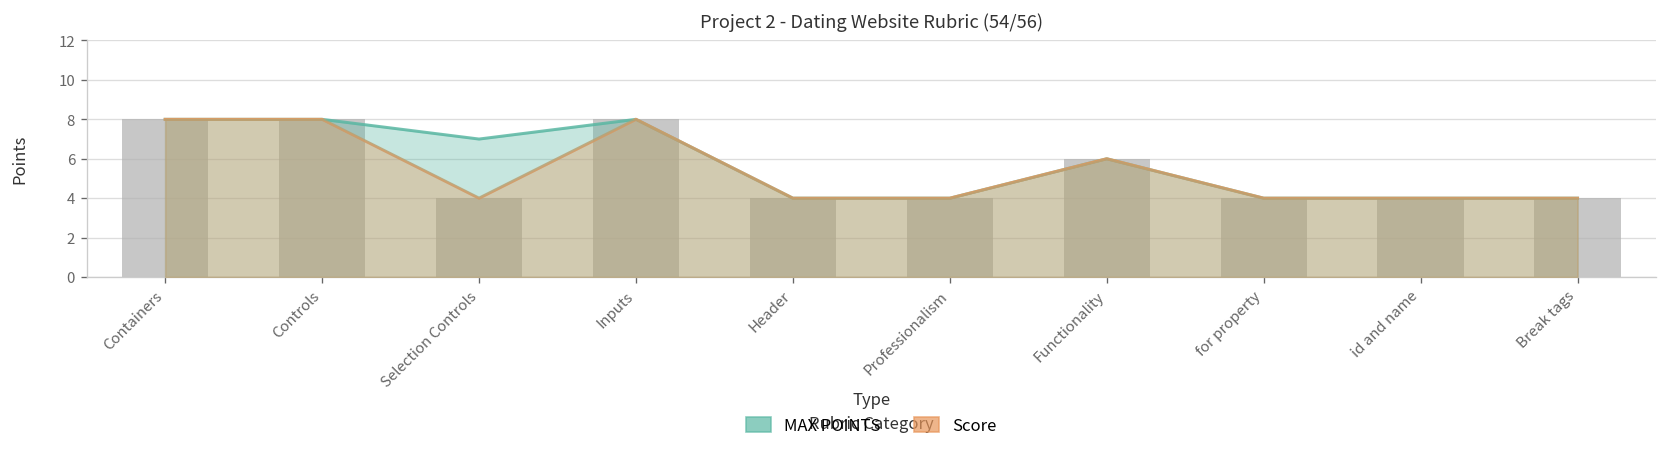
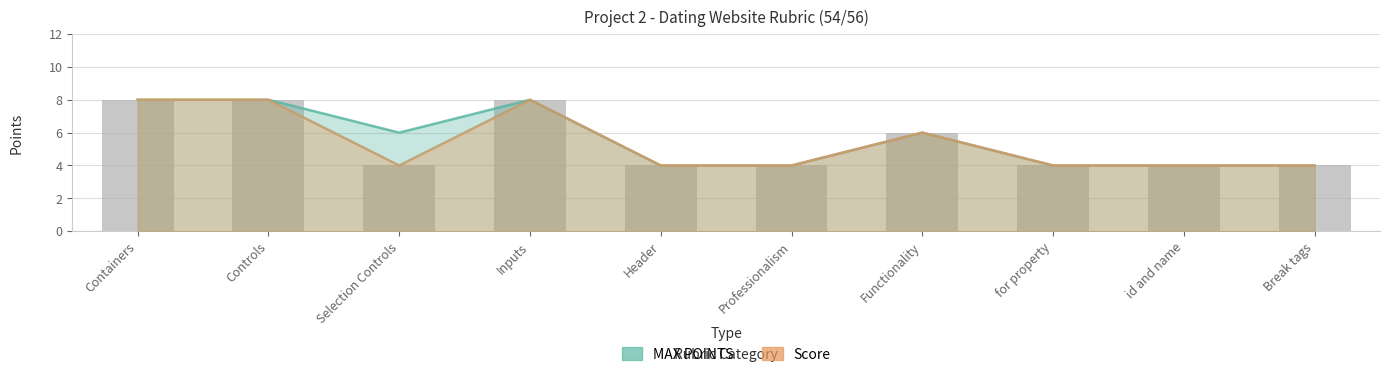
MAX POINTS, Selection Controls: 7 -> 6
